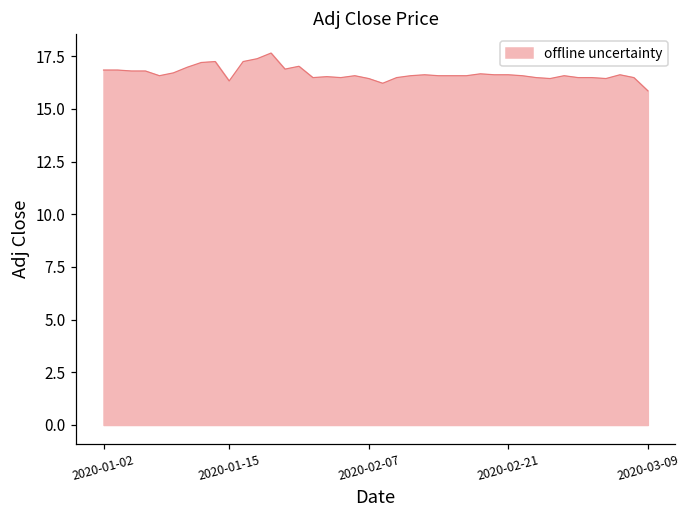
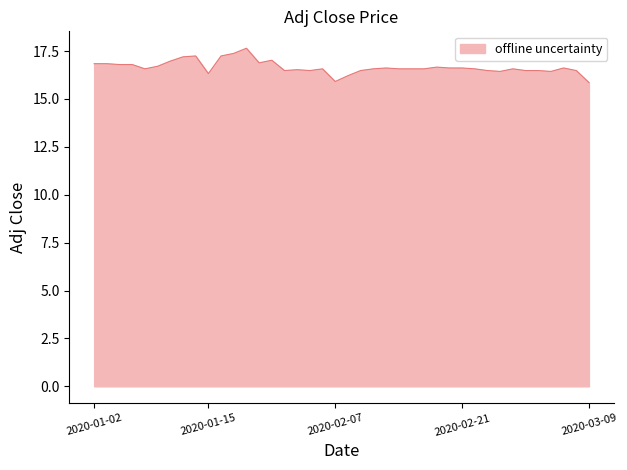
2020-02-07: 16.4 -> 15.9
